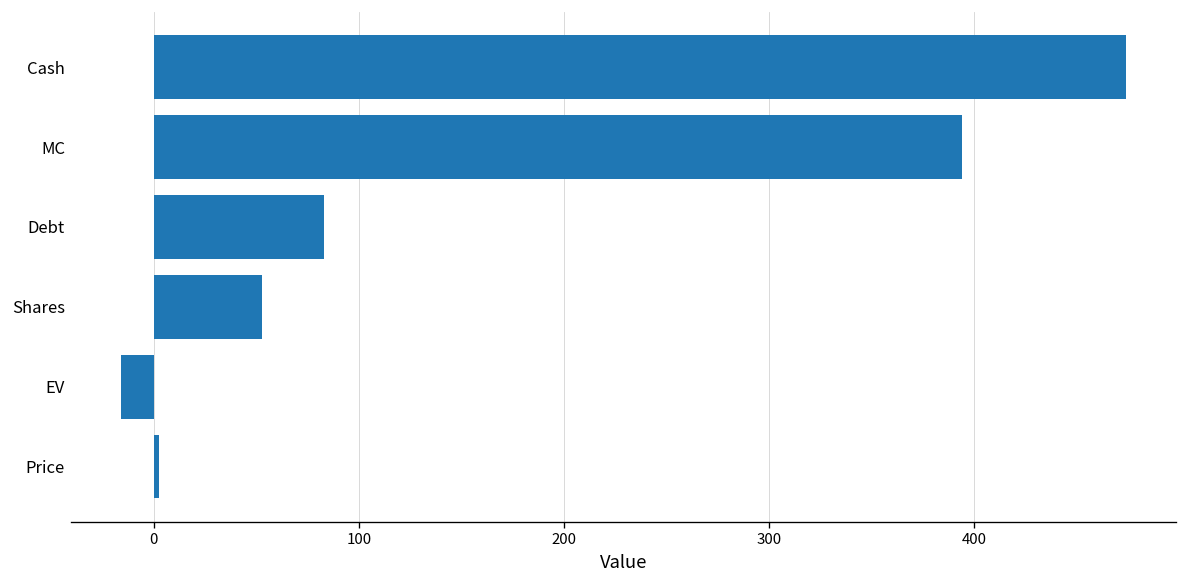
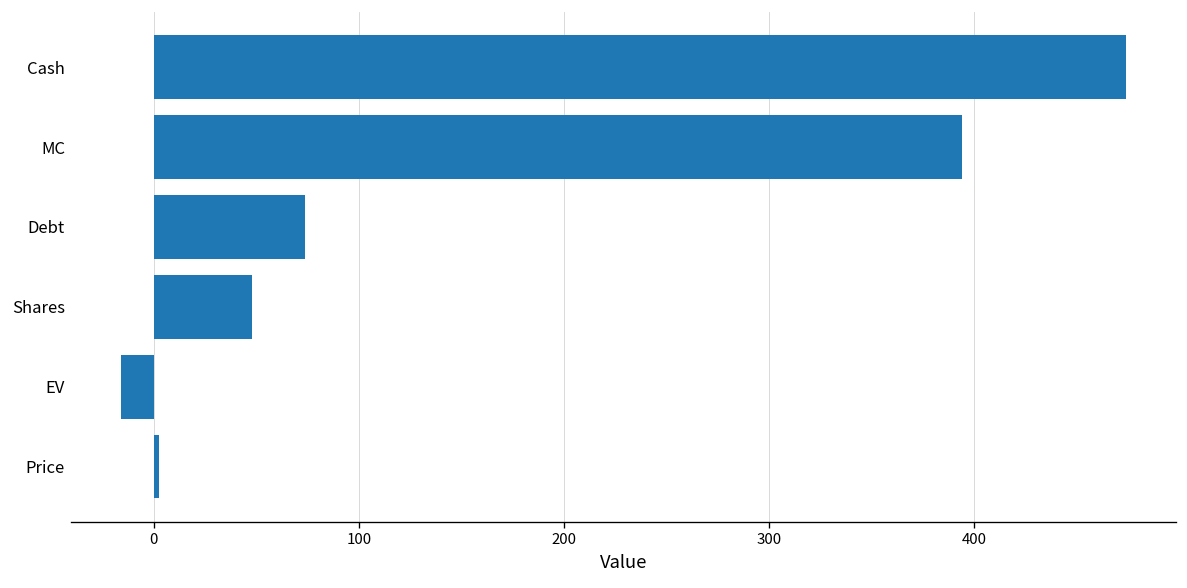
Debt: 83 -> 74
Shares: 53 -> 48
